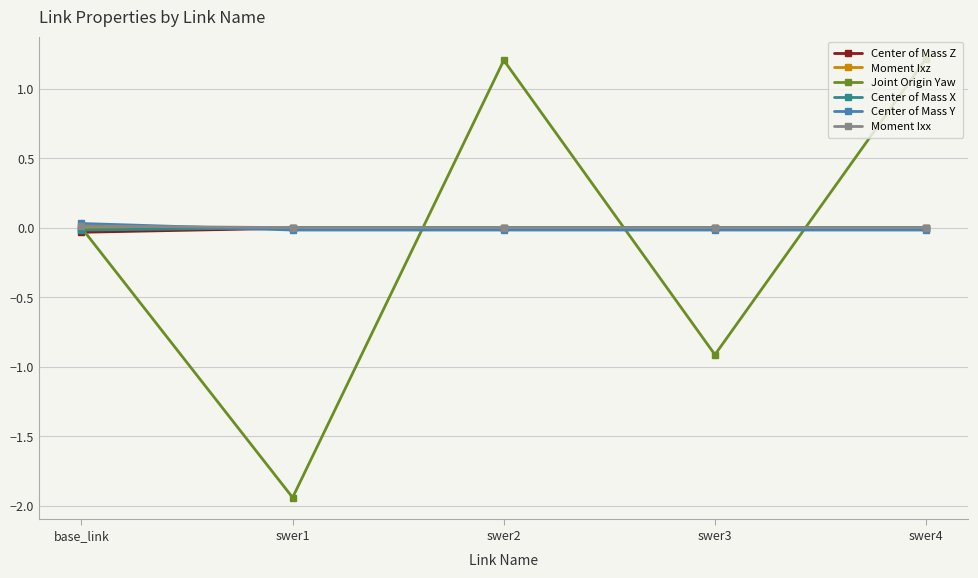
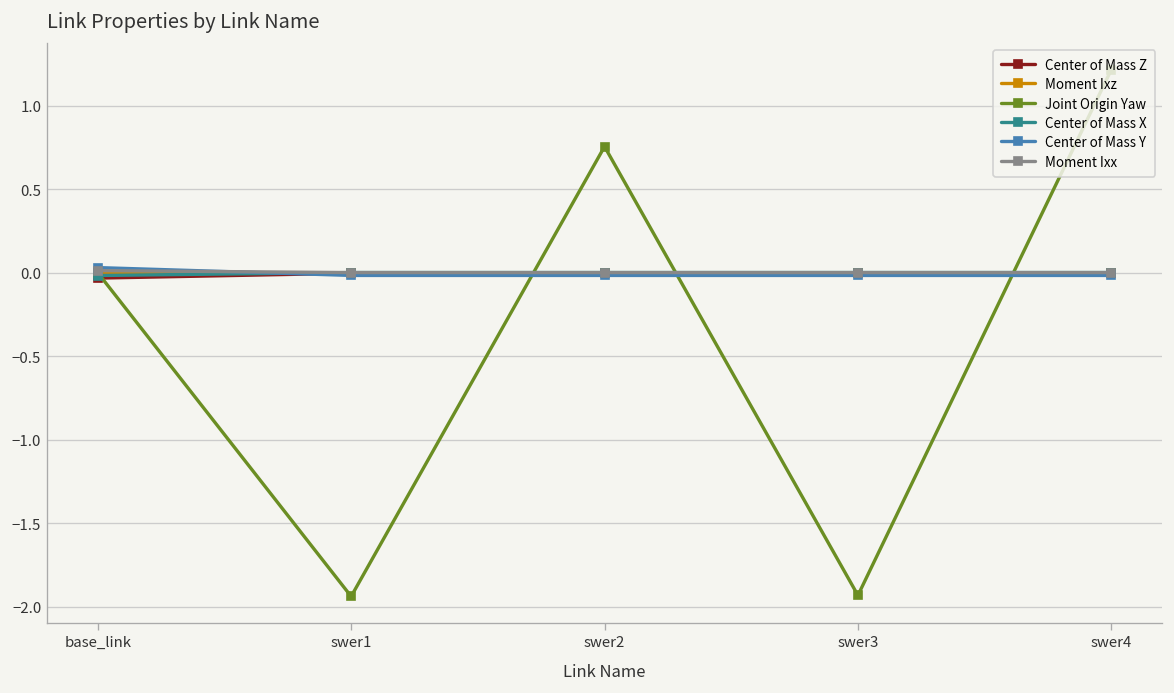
Joint Origin Yaw, swer2: 1.20 -> 0.76
Joint Origin Yaw, swer3: -0.91 -> -1.93
